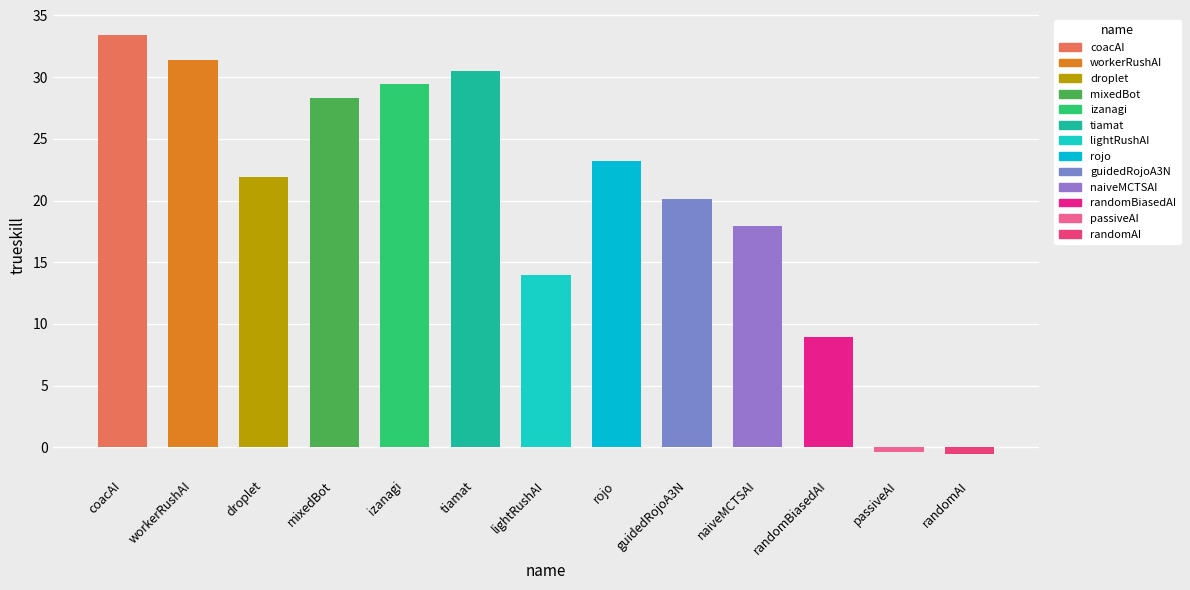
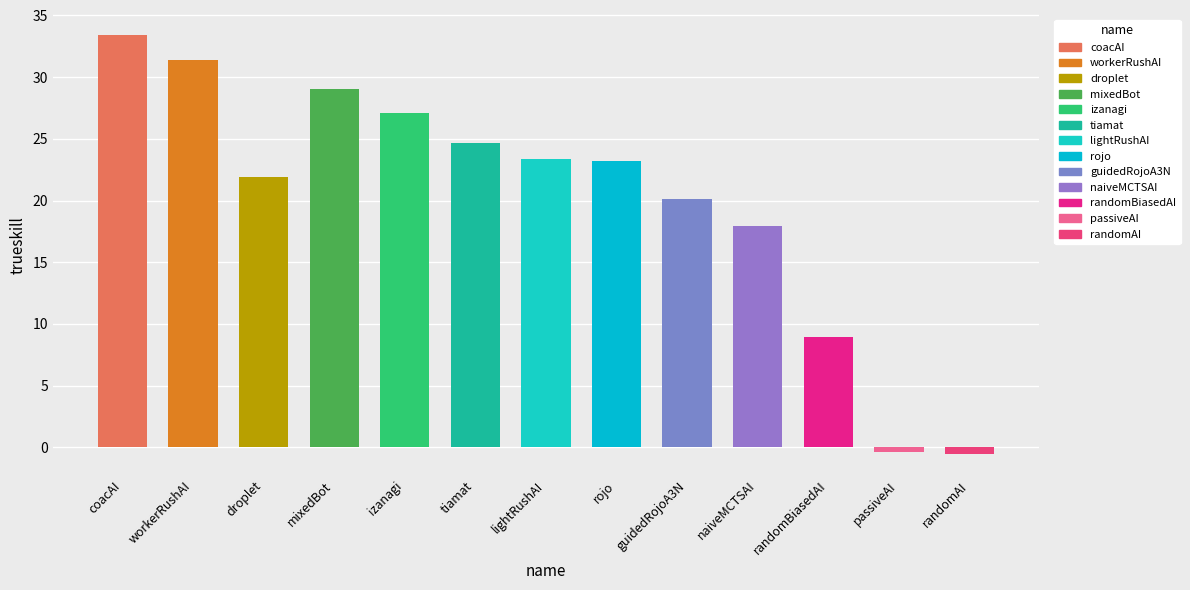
mixedBot: 28.3 -> 29.0
izanagi: 29.5 -> 27.1
tiamat: 30.5 -> 24.7
lightRushAI: 13.9 -> 23.4
